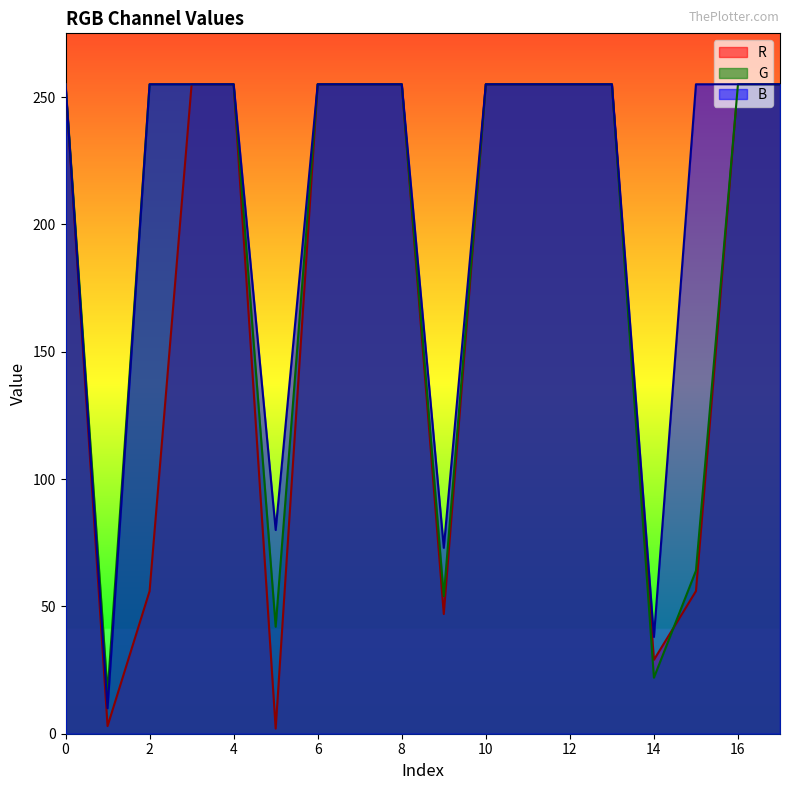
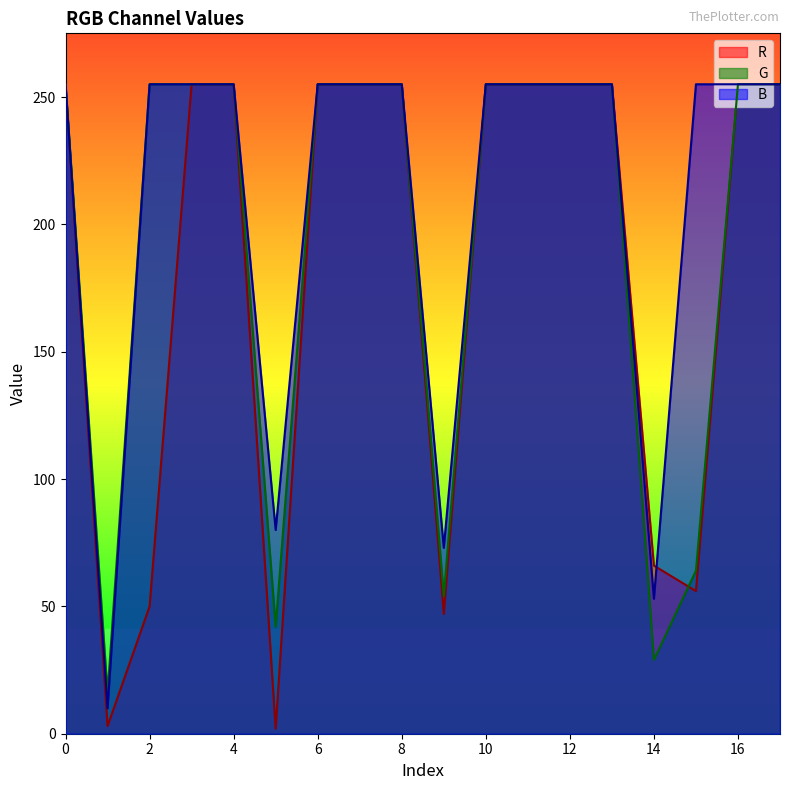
R, 2: 56 -> 50
R, 14: 29 -> 66
G, 14: 22 -> 29
B, 14: 38 -> 53
